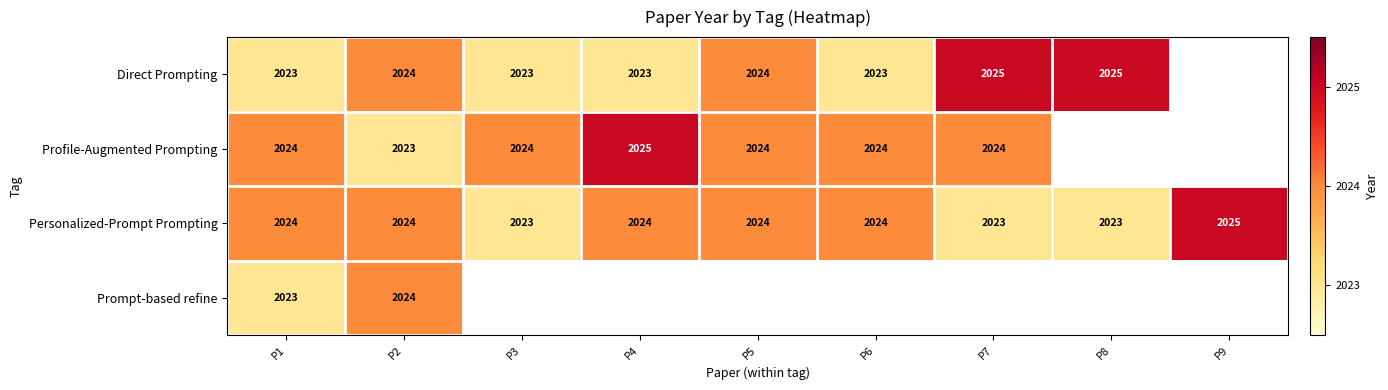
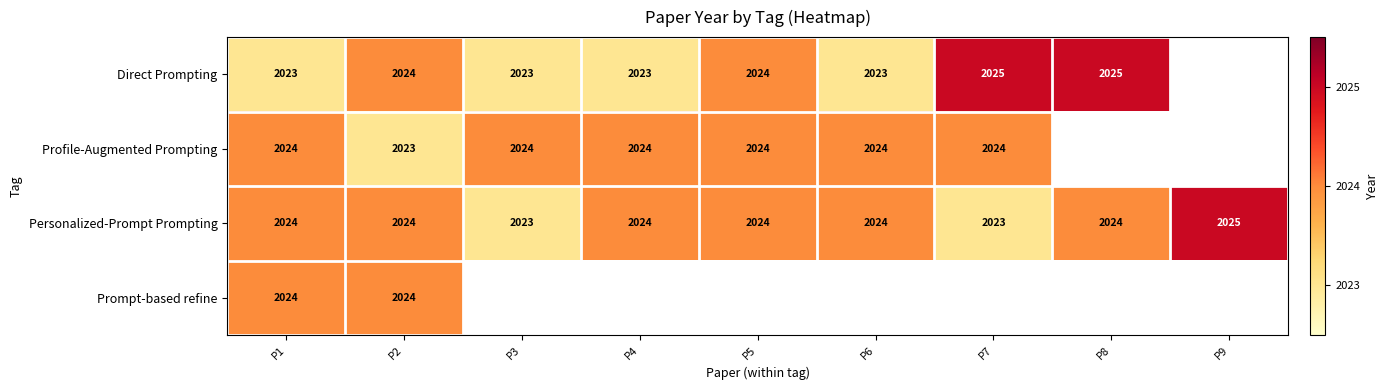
Profile-Augmented Prompting, P4: 2025 -> 2024
Personalized-Prompt Prompting, P8: 2023 -> 2024
Prompt-based refine, P1: 2023 -> 2024
